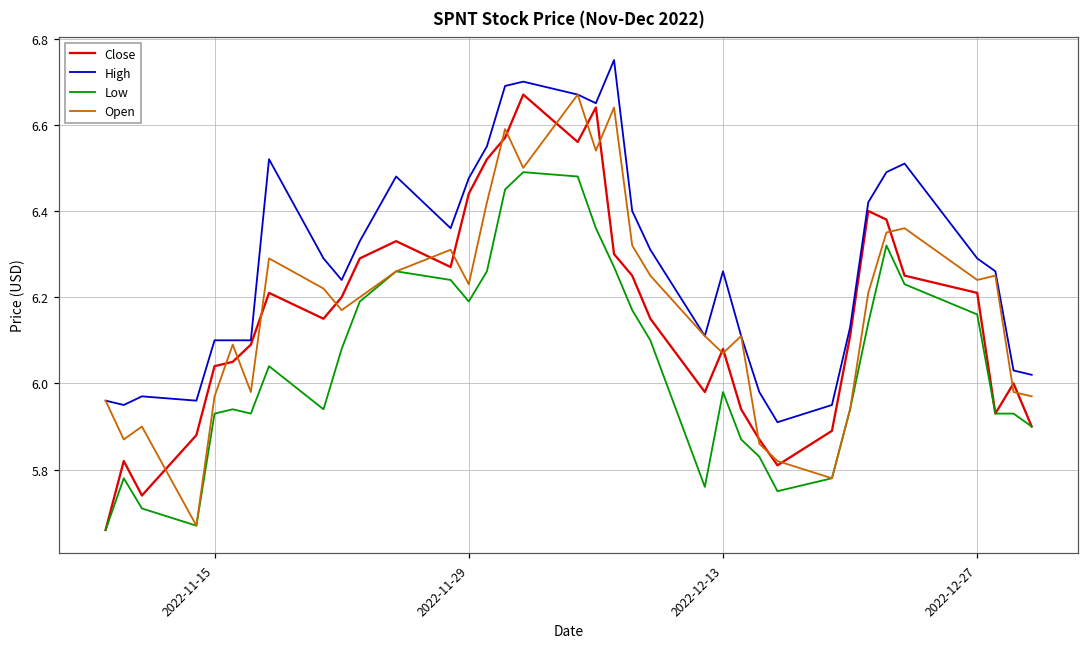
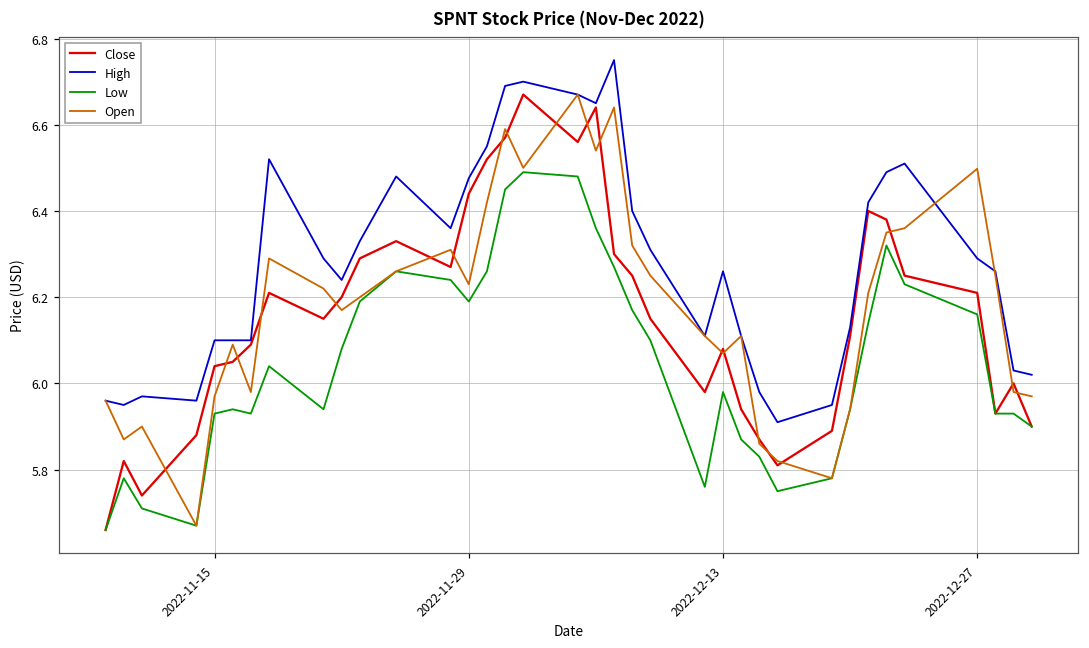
Open, 2022-12-27: 6.24 -> 6.50
